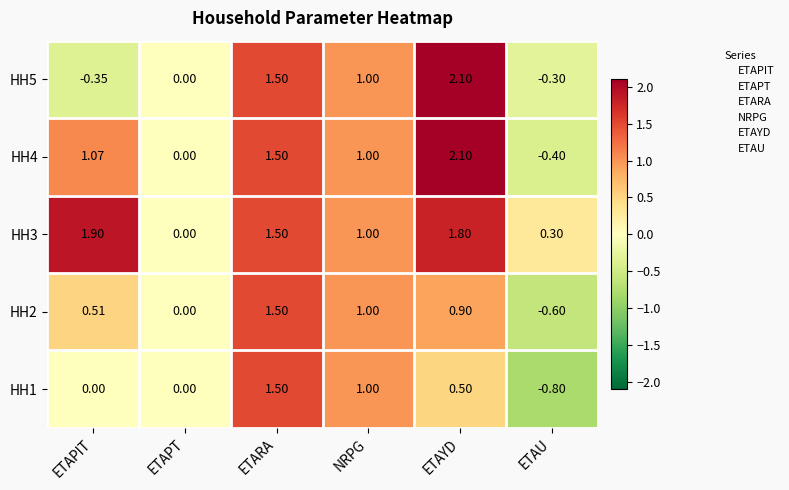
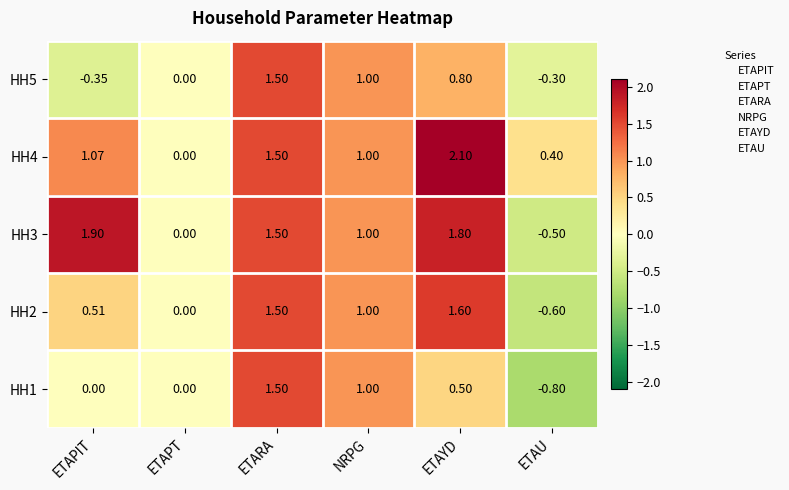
HH5, ETAYD: 2.10 -> 0.80
HH4, ETAU: -0.40 -> 0.40
HH3, ETAU: 0.30 -> -0.50
HH2, ETAYD: 0.90 -> 1.60
